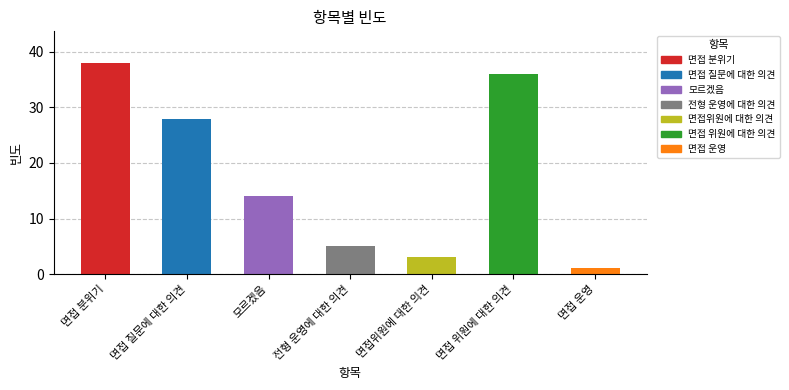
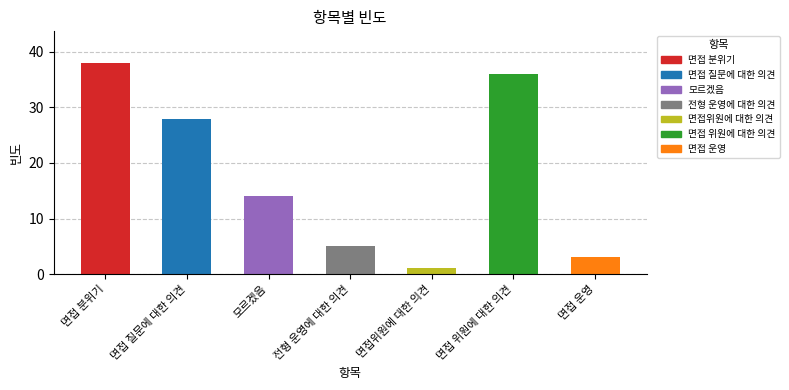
면접위원에 대한 의견: 3 -> 1
면접 운영: 1 -> 3
